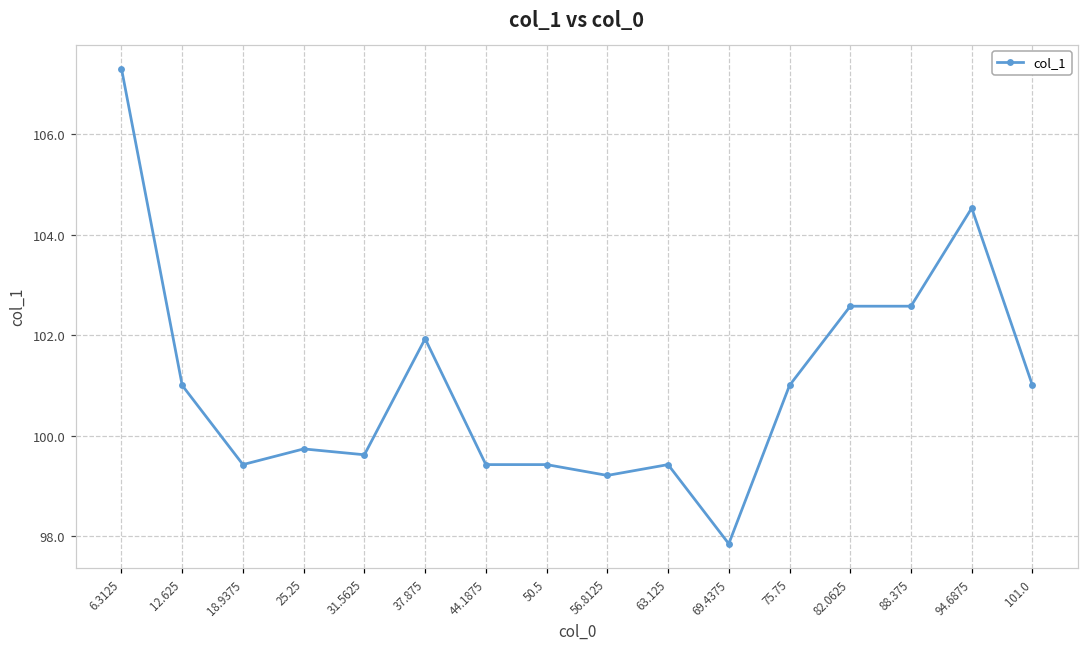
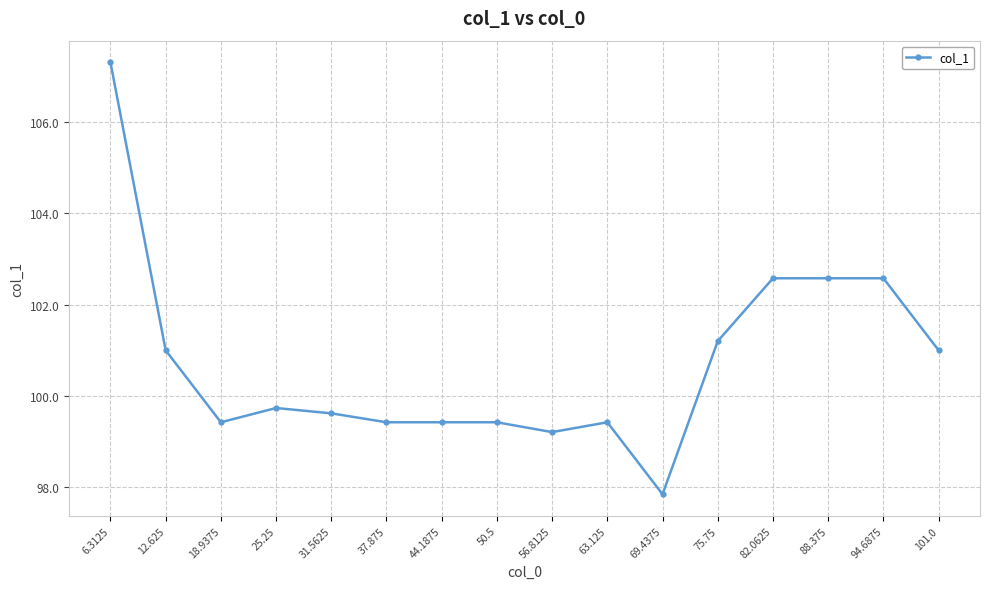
37.875: 101.9 -> 99.4
75.75: 101.0 -> 101.2
94.6875: 104.5 -> 102.6
